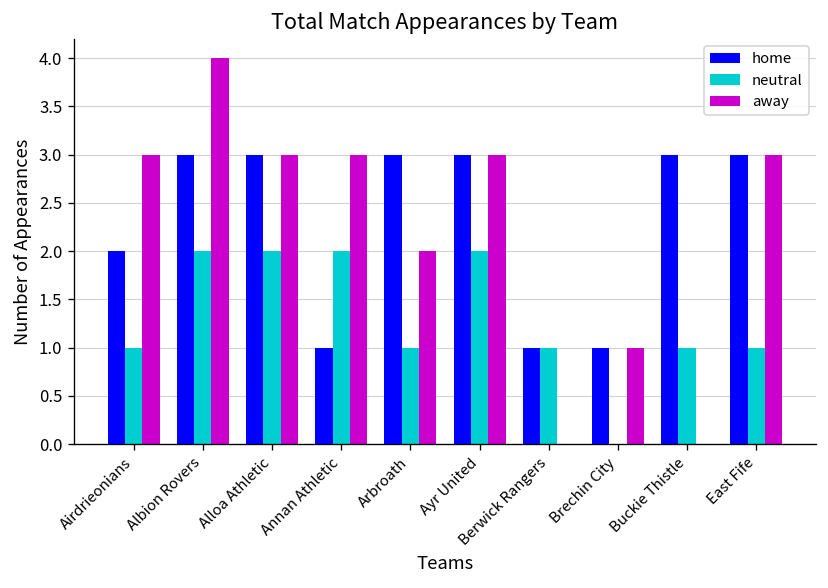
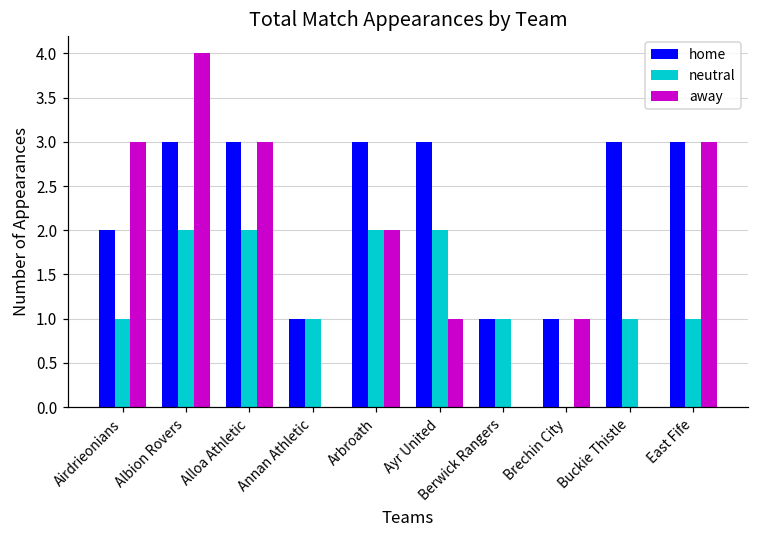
neutral, Annan Athletic: 2 -> 1
away, Annan Athletic: 3 -> 0
neutral, Arbroath: 1 -> 2
away, Ayr United: 3 -> 1
